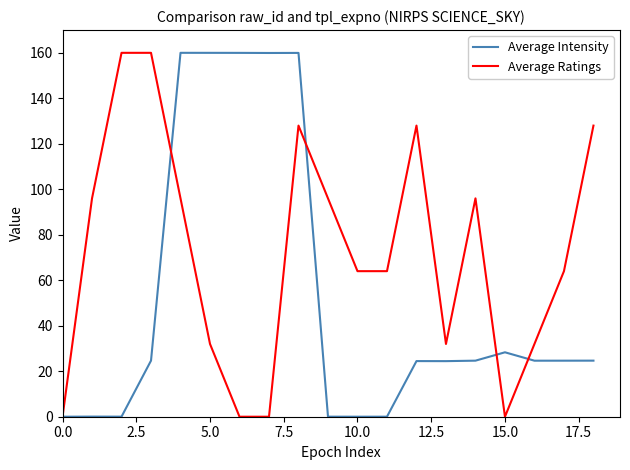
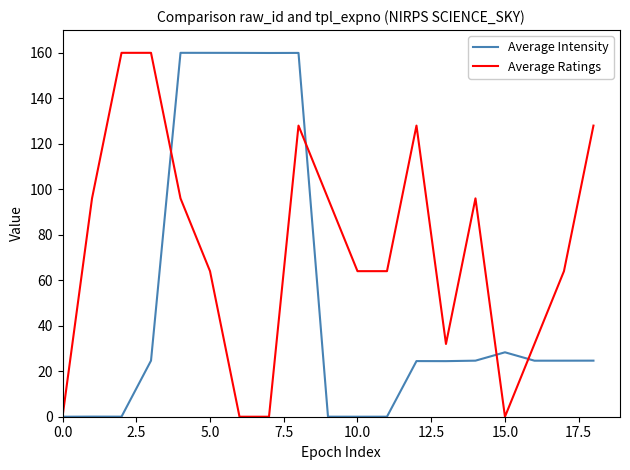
Average Ratings, 5.0: 32 -> 64
